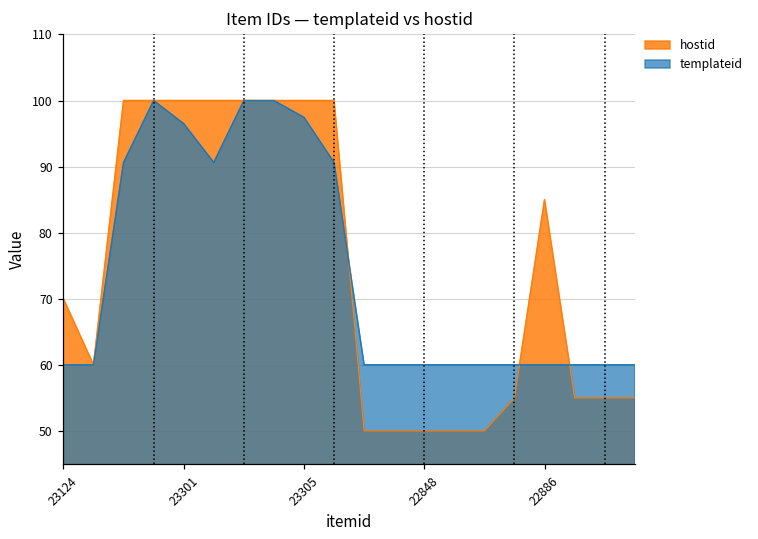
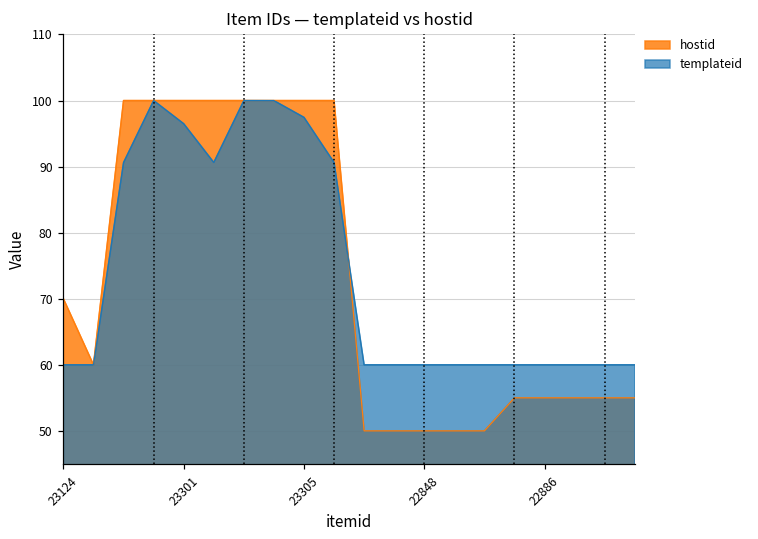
hostid, 22886: 85 -> 55
